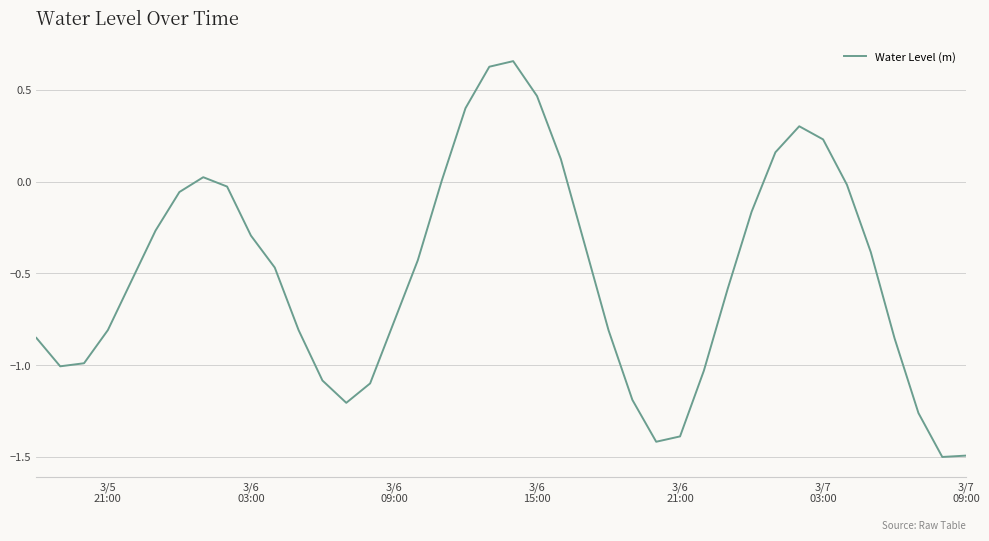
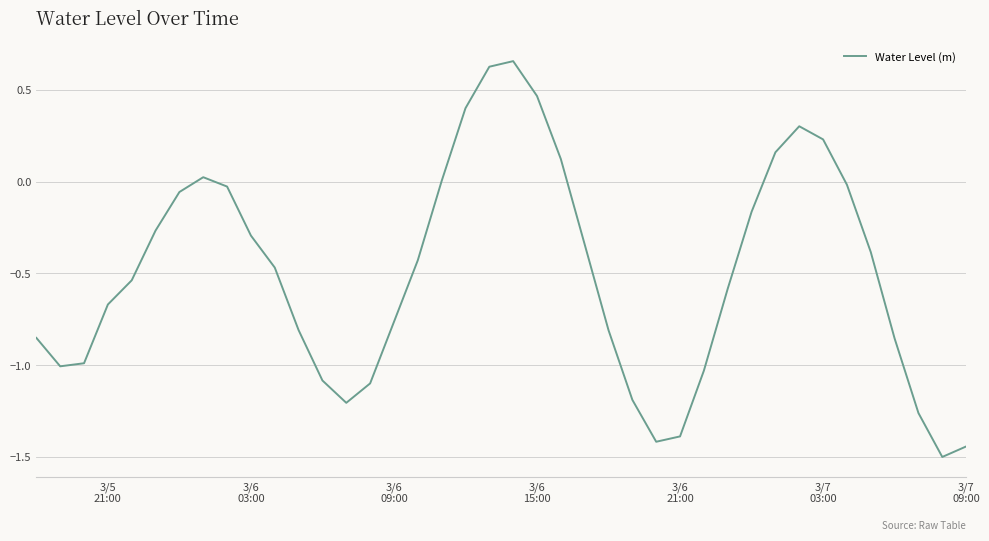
3/5 21:00: -0.81 -> -0.67
3/7 09:00: -1.49 -> -1.44
